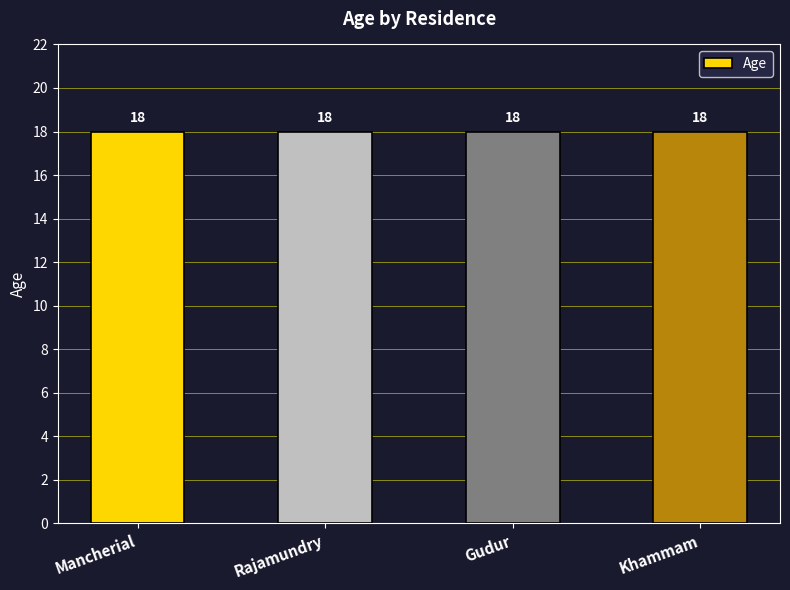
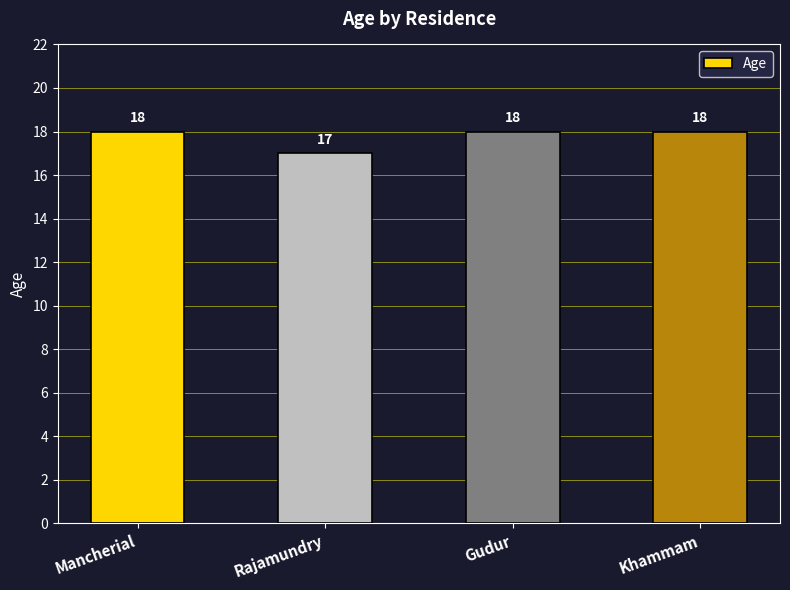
Rajamundry: 18 -> 17
